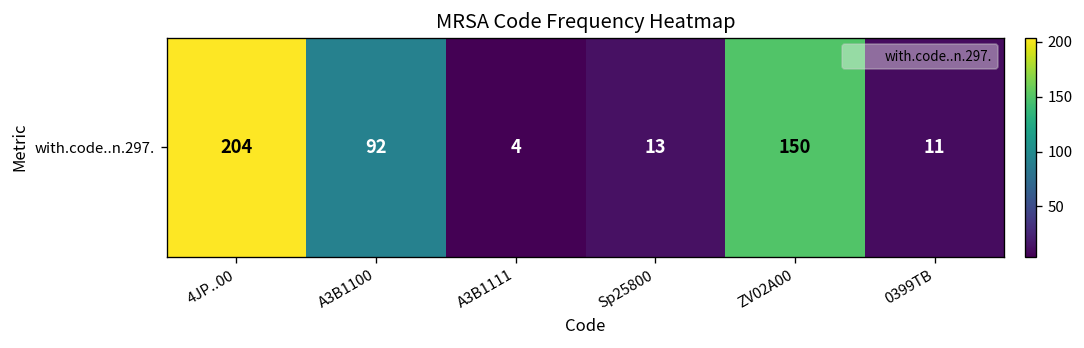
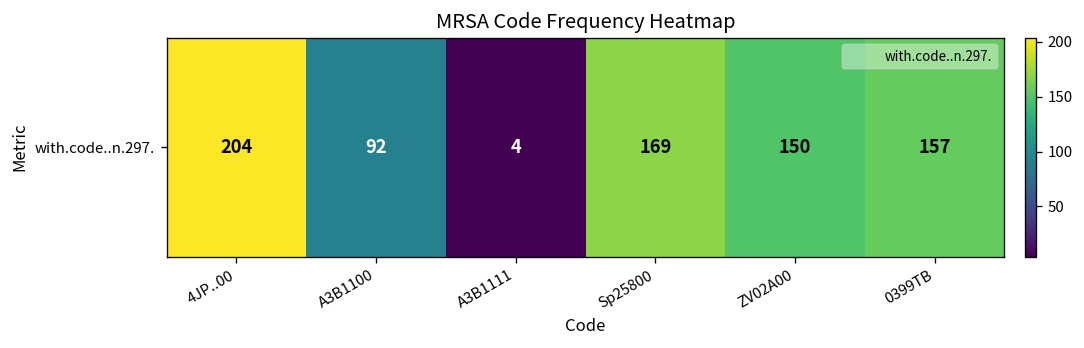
with.code..n.297., Sp25800: 13 -> 169
with.code..n.297., 0399TB: 11 -> 157
